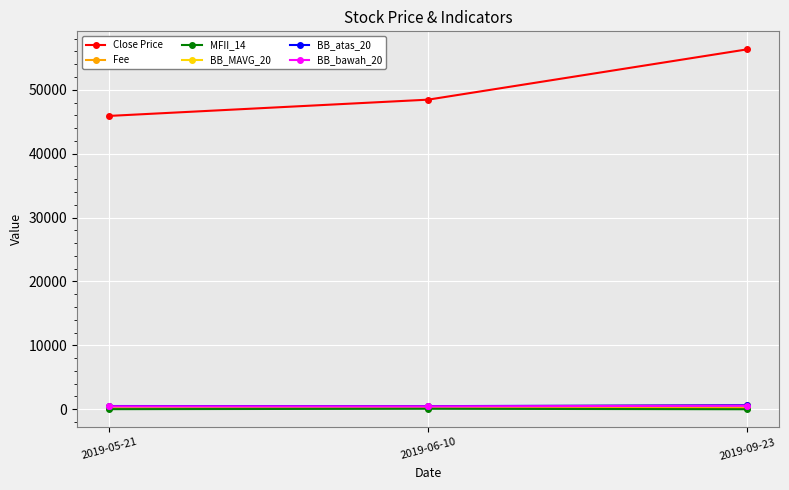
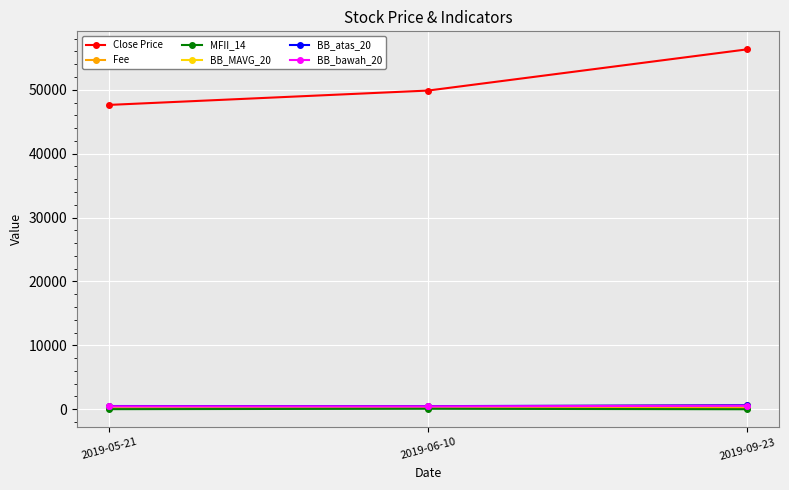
Close Price, 2019-05-21: 46000 -> 48000
Close Price, 2019-06-10: 48000 -> 50000
